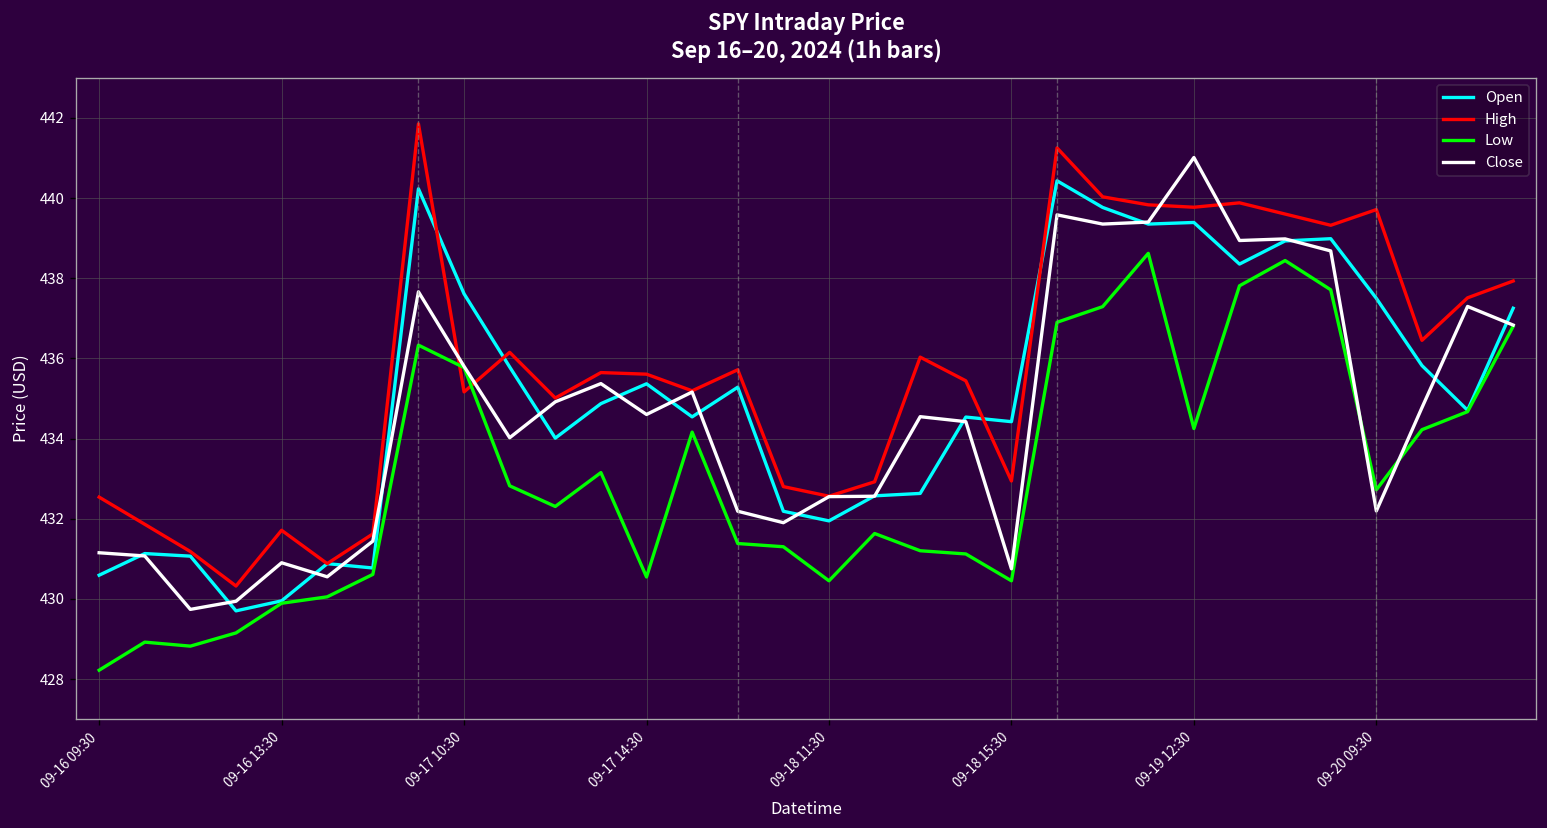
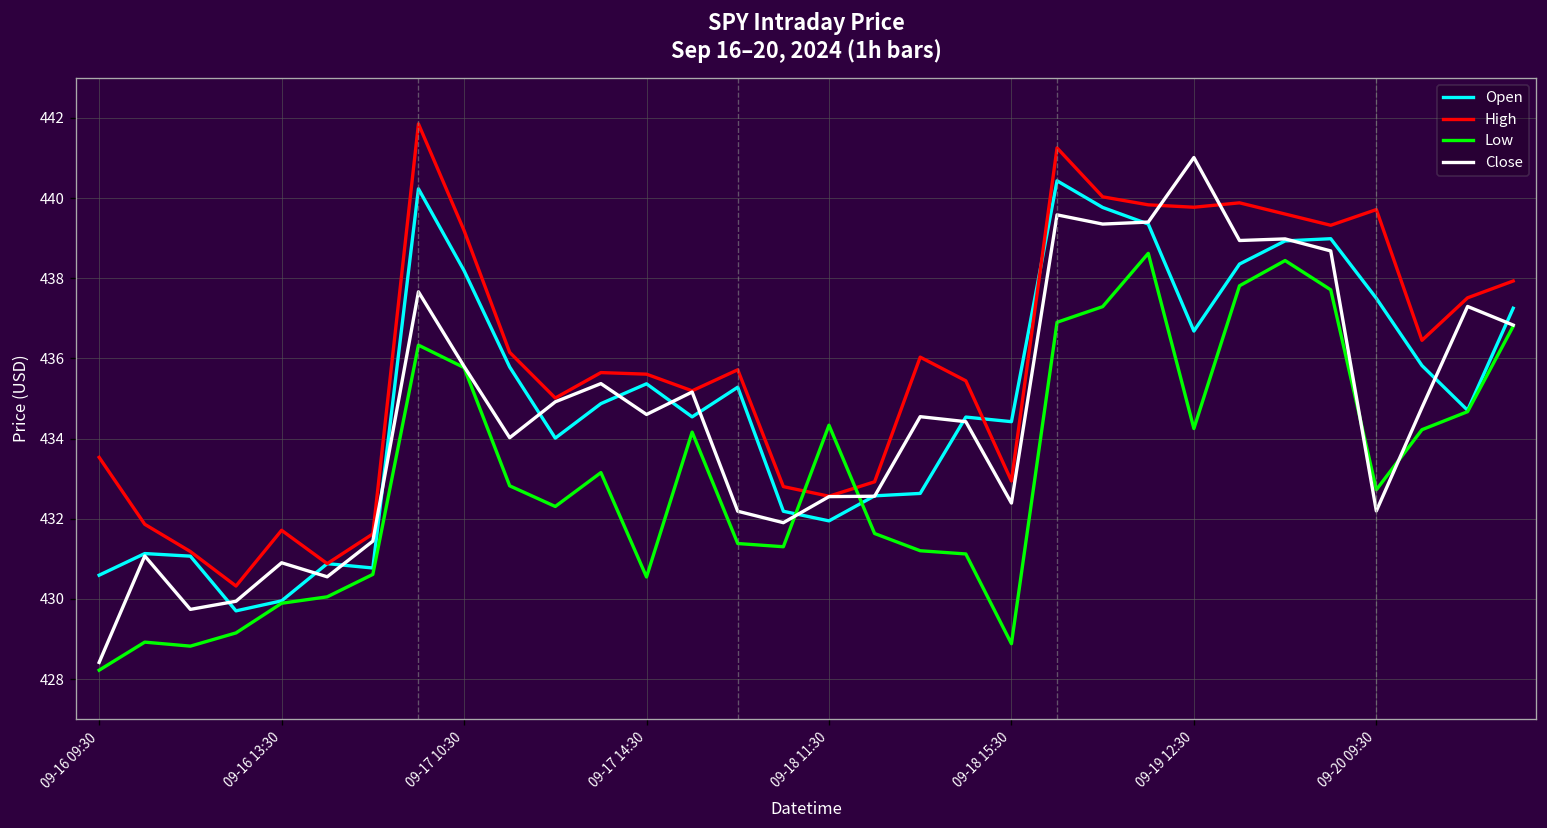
High, 09-16 09:30: 432.5 -> 433.5
Close, 09-16 09:30: 431.1 -> 428.4
Open, 09-17 10:30: 437.6 -> 438.2
High, 09-17 10:30: 435.2 -> 439.2
Low, 09-18 11:30: 430.5 -> 434.3
Low, 09-18 15:30: 430.5 -> 428.9
Close, 09-18 15:30: 430.8 -> 432.4
Open, 09-19 12:30: 439.4 -> 436.7
